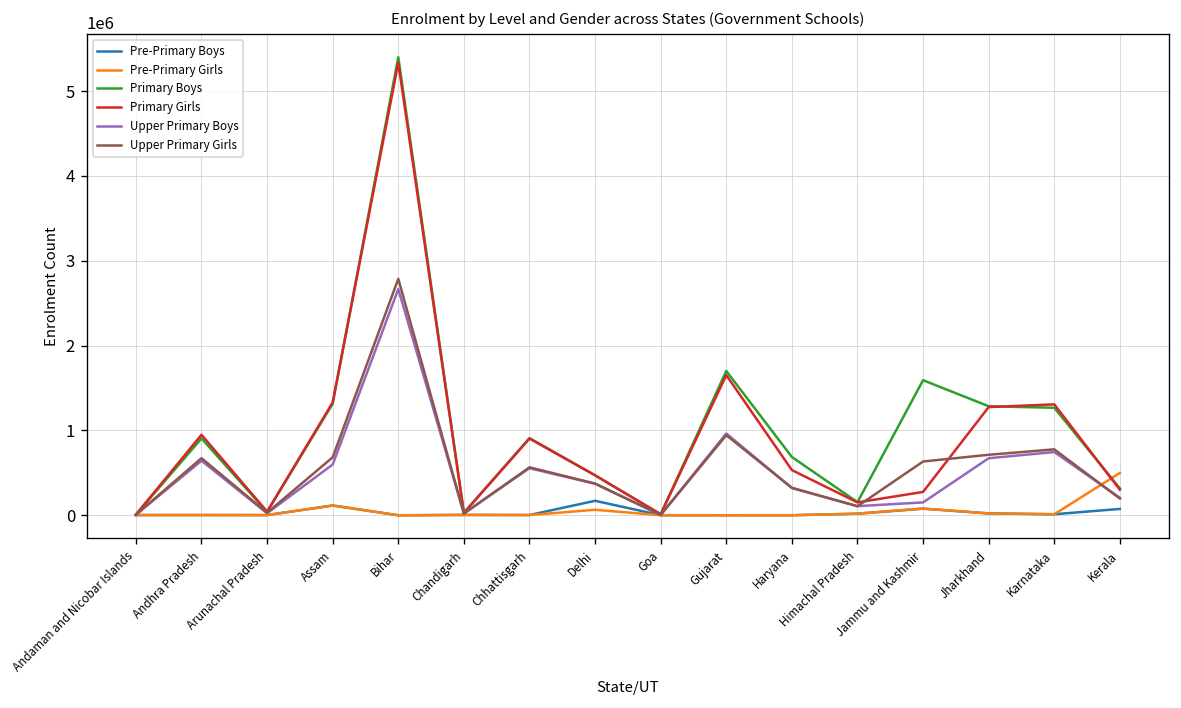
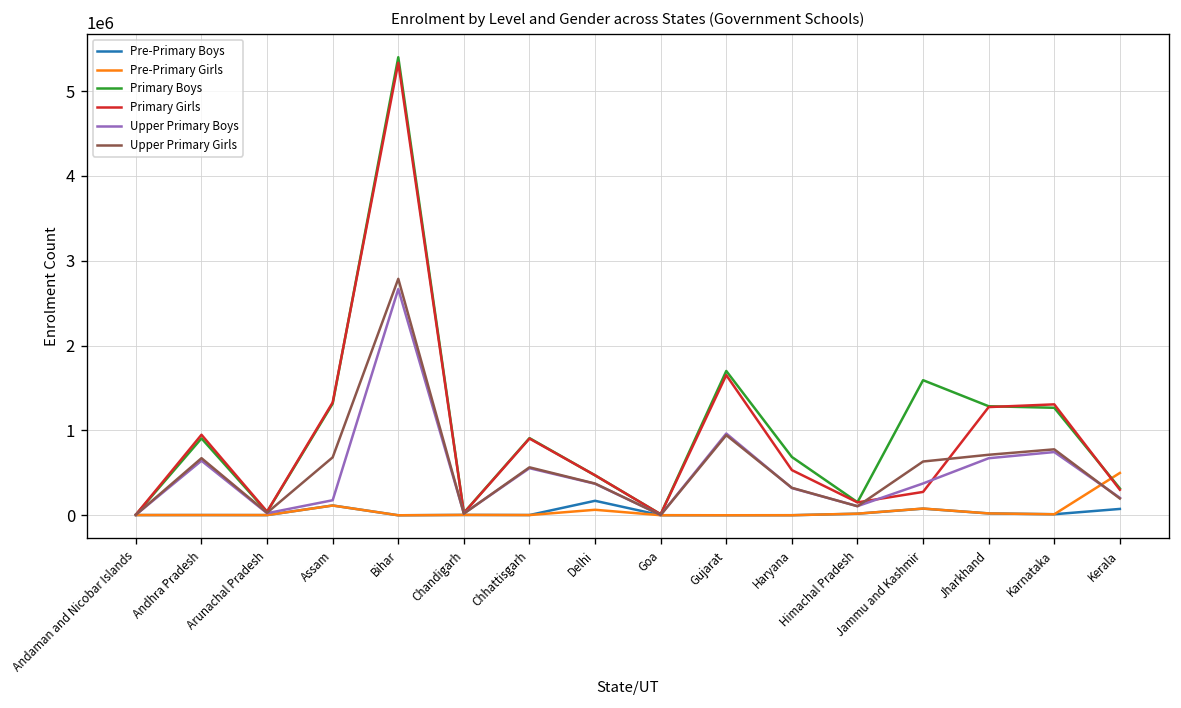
Upper Primary Boys, Assam: 600000 -> 200000
Upper Primary Boys, Jammu and Kashmir: 200000 -> 400000
